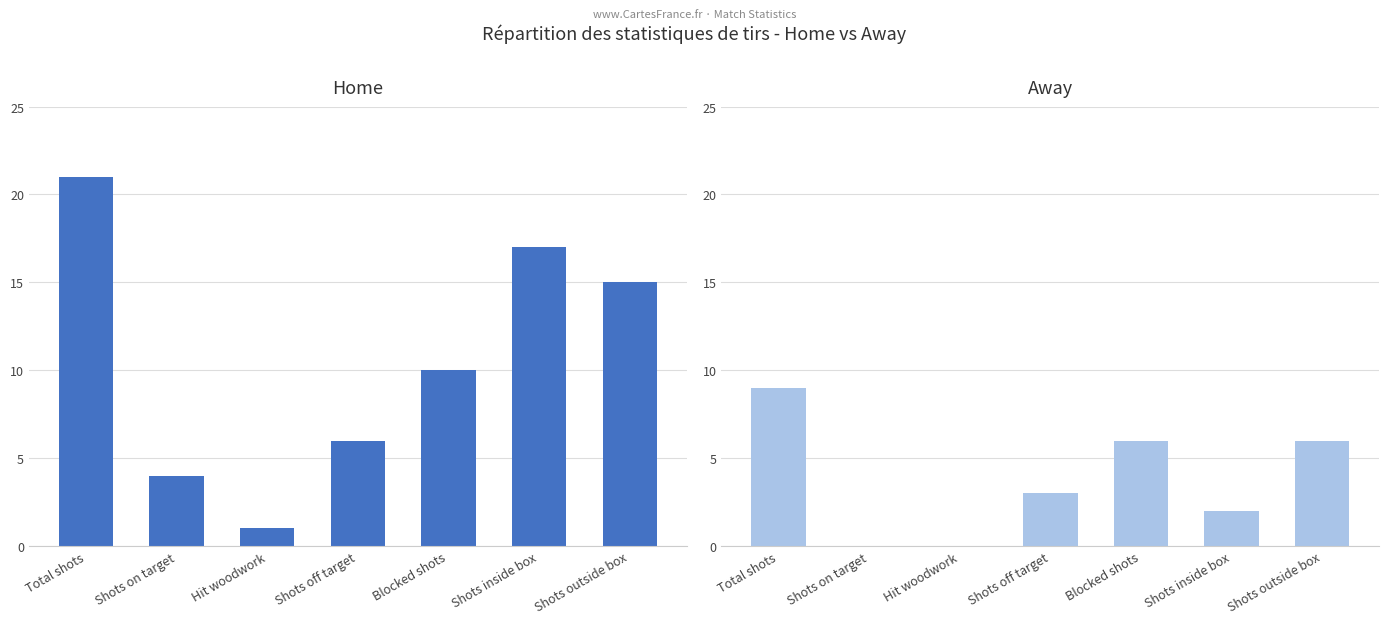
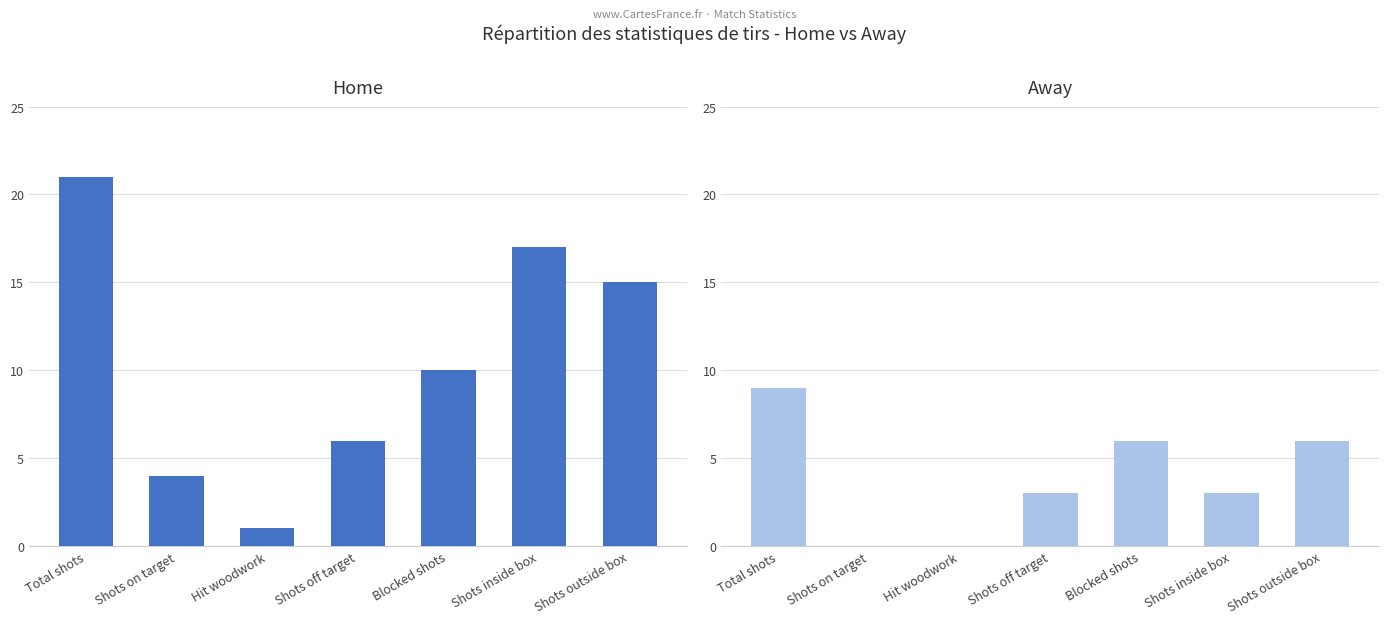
Away, Shots inside box: 2 -> 3
